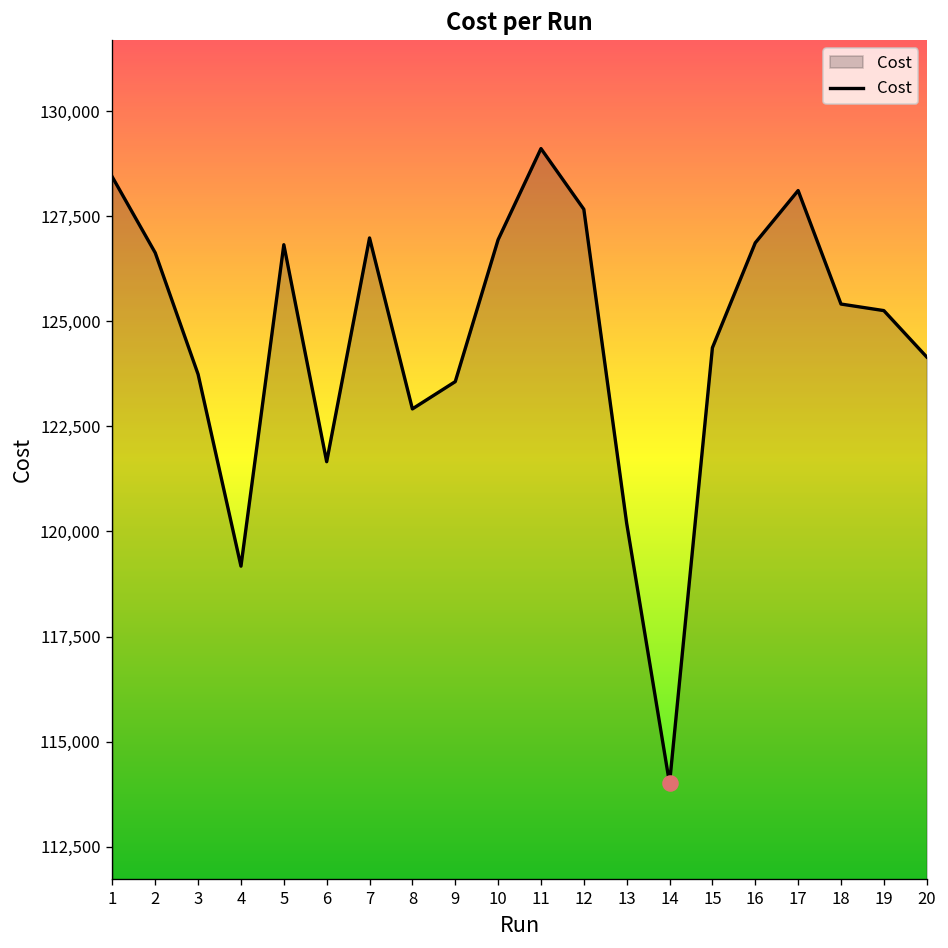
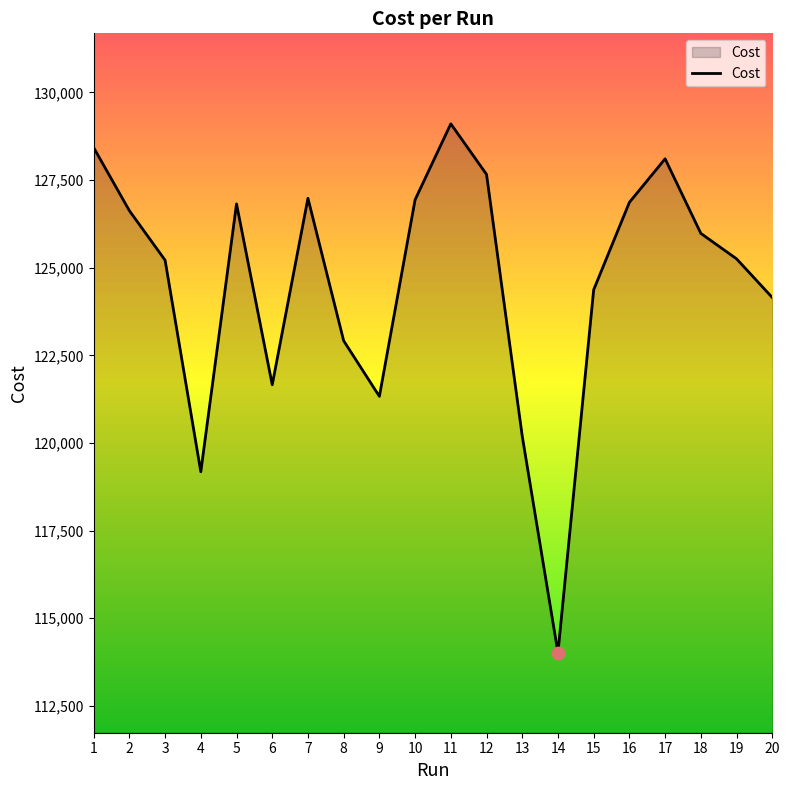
Cost, 3: 123,700 -> 125,200
Cost, 9: 123,600 -> 121,300
Cost, 18: 125,400 -> 126,000
